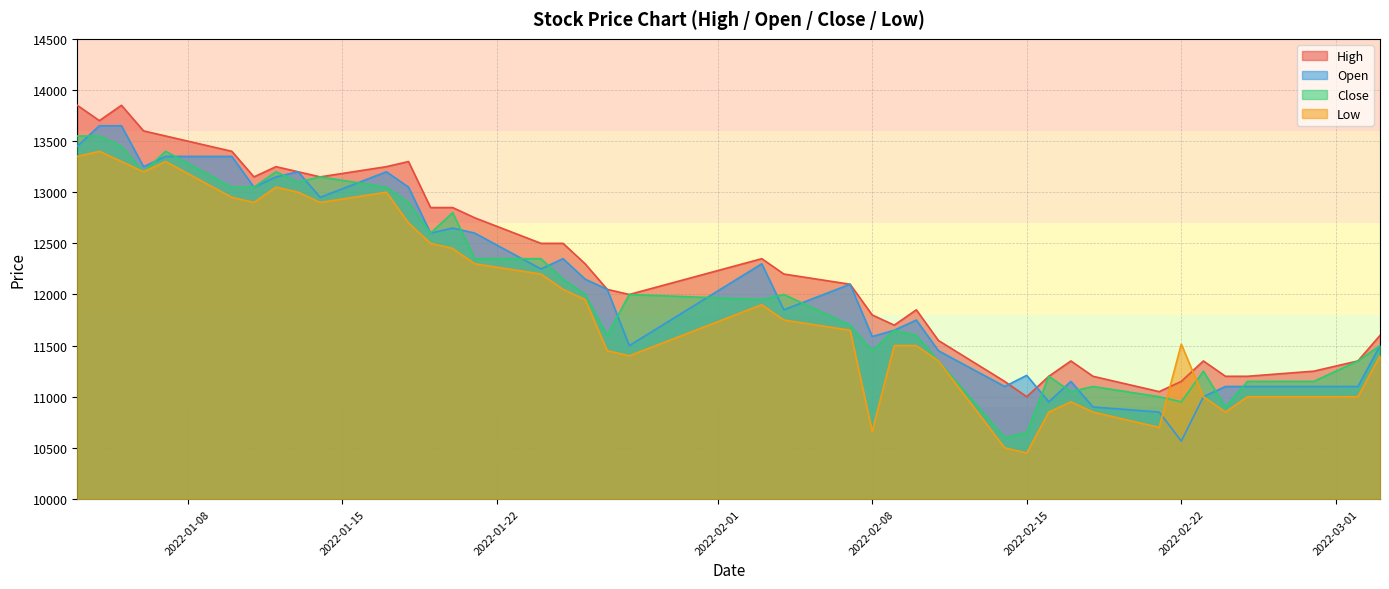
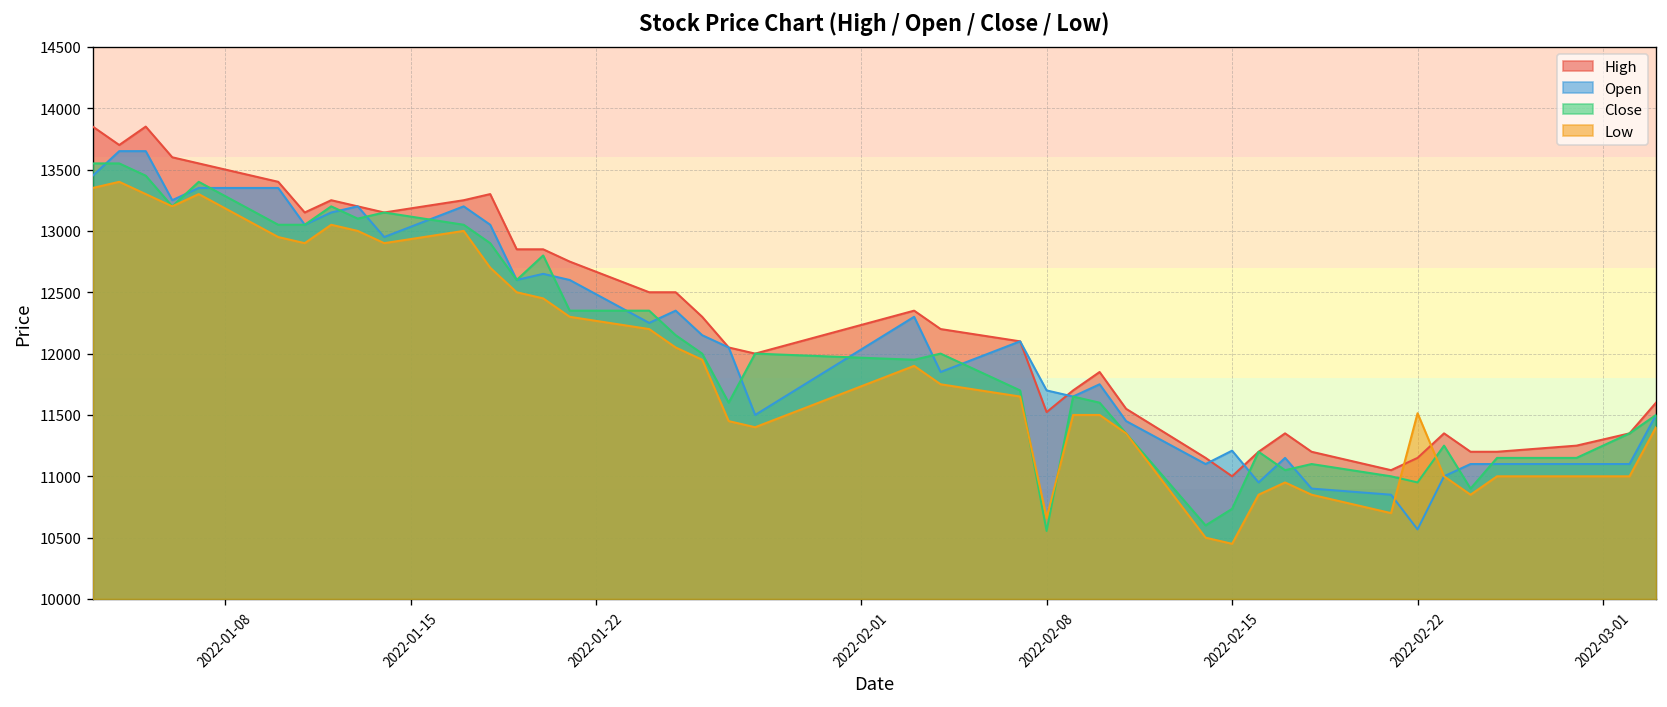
High, 2022-02-08: 11800 -> 11520
Open, 2022-02-08: 11590 -> 11700
Close, 2022-02-08: 11450 -> 10550
Close, 2022-02-15: 10650 -> 10740
